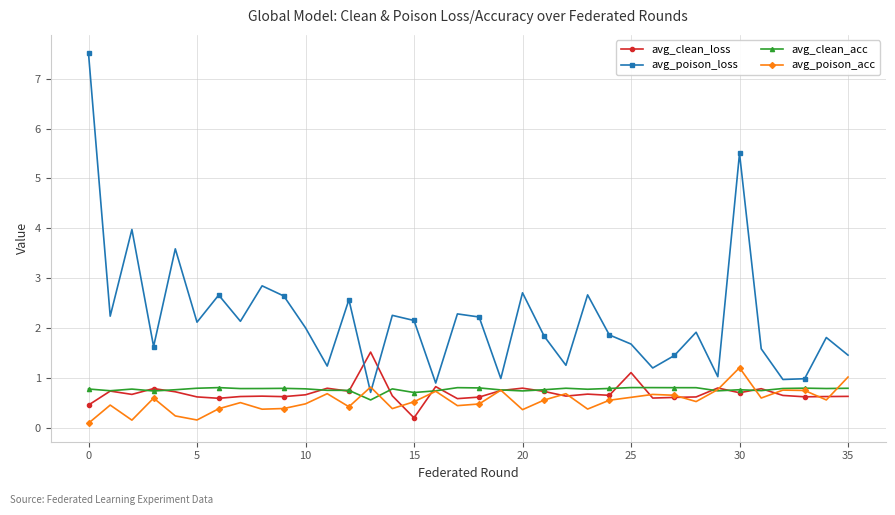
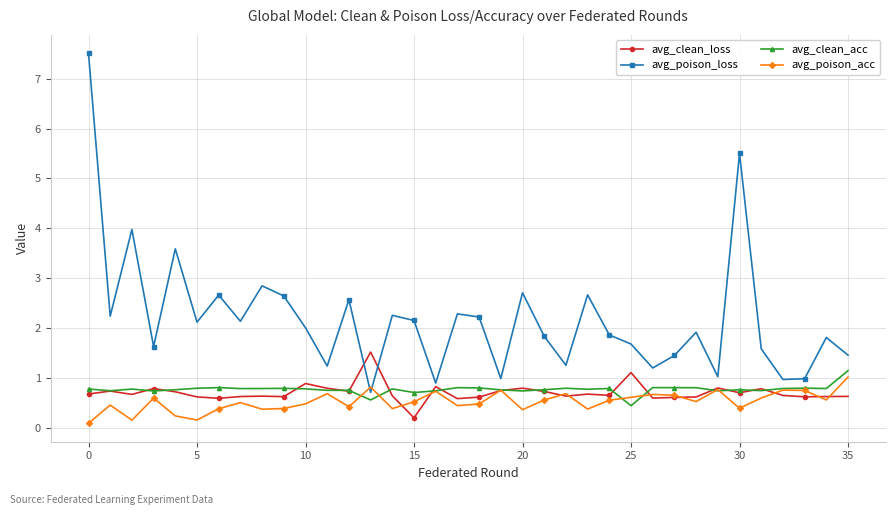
avg_clean_loss, 0: 0.5 -> 0.7
avg_clean_loss, 10: 0.7 -> 0.9
avg_clean_acc, 25: 0.8 -> 0.4
avg_poison_acc, 30: 1.2 -> 0.4
avg_clean_acc, 35: 0.8 -> 1.1
